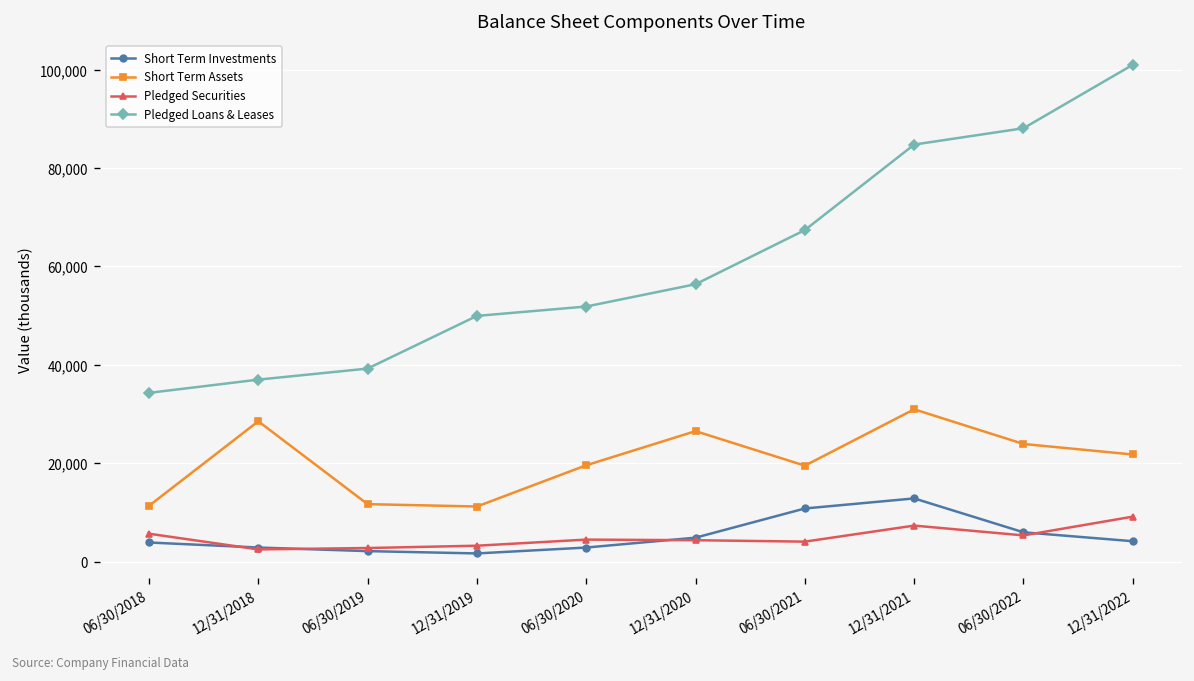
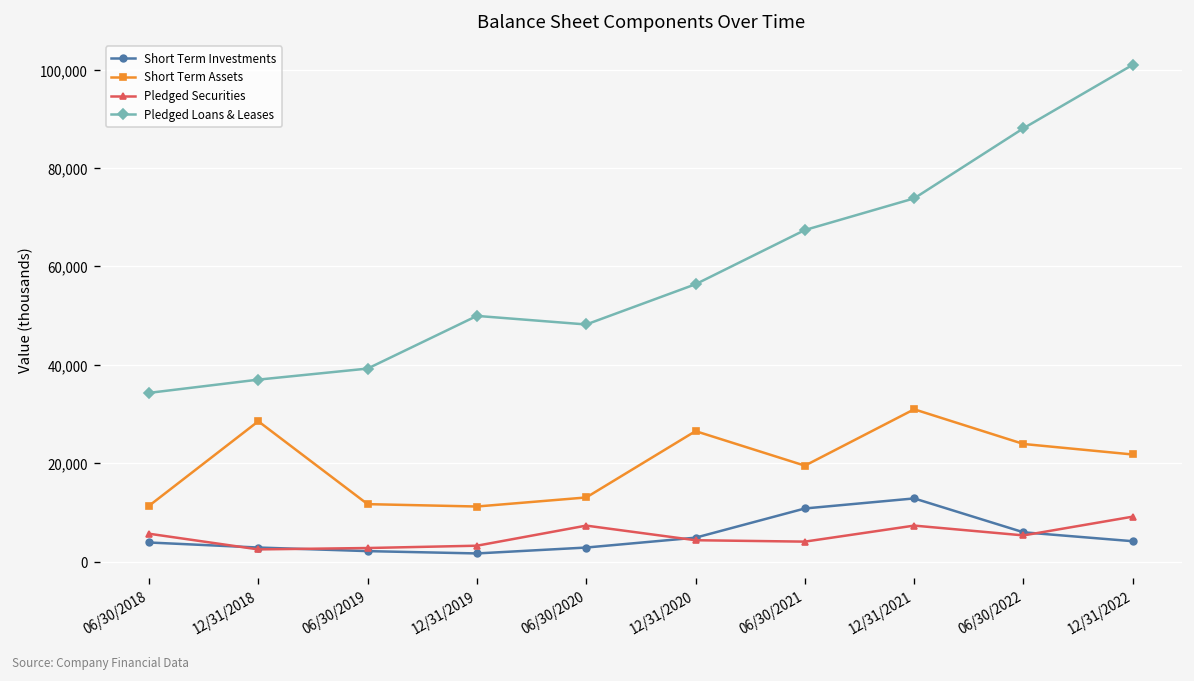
Short Term Assets, 06/30/2020: 20,000 -> 13,000
Pledged Securities, 06/30/2020: 4,000 -> 7,000
Pledged Loans & Leases, 06/30/2020: 52,000 -> 48,000
Pledged Loans & Leases, 12/31/2021: 85,000 -> 74,000
